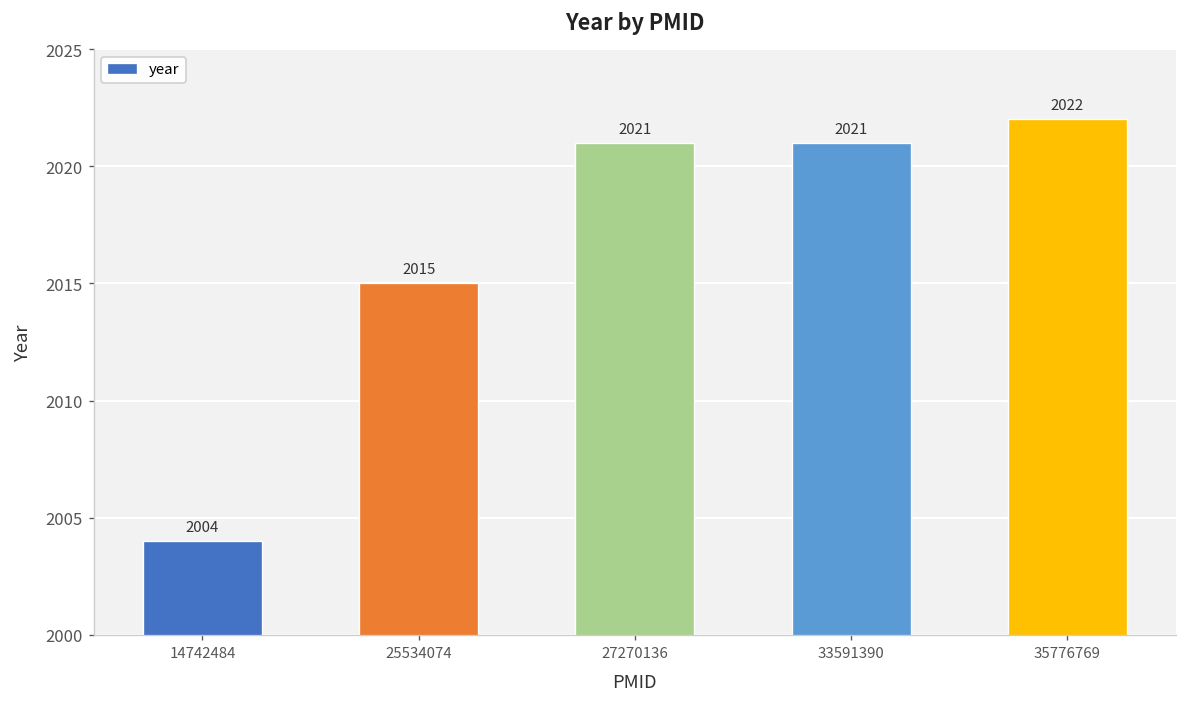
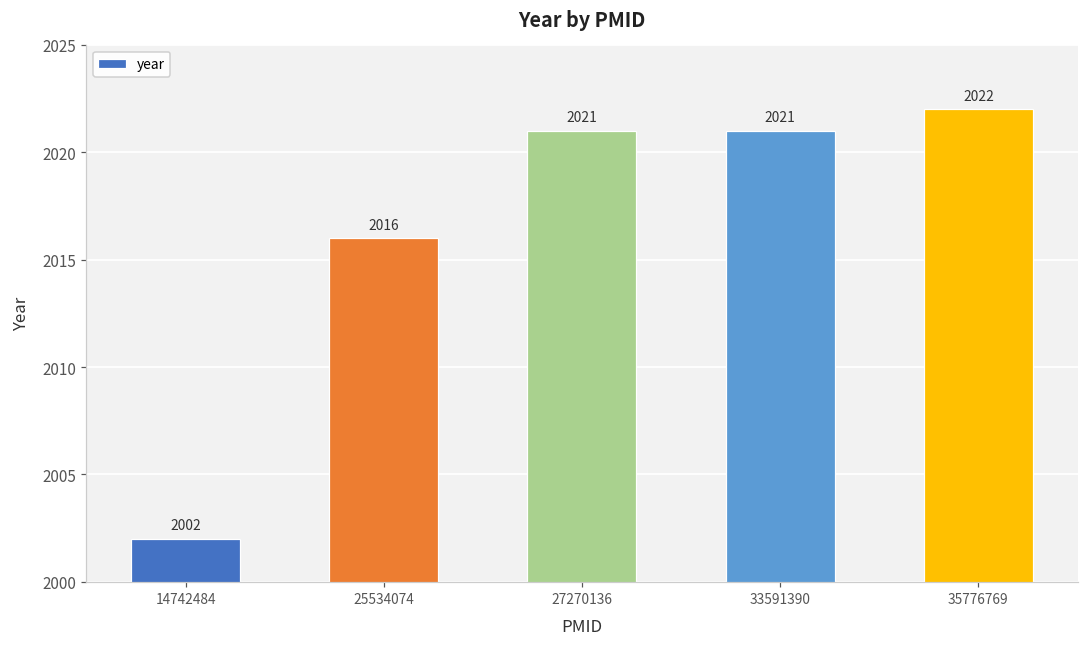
14742484: 2004 -> 2002
25534074: 2015 -> 2016
